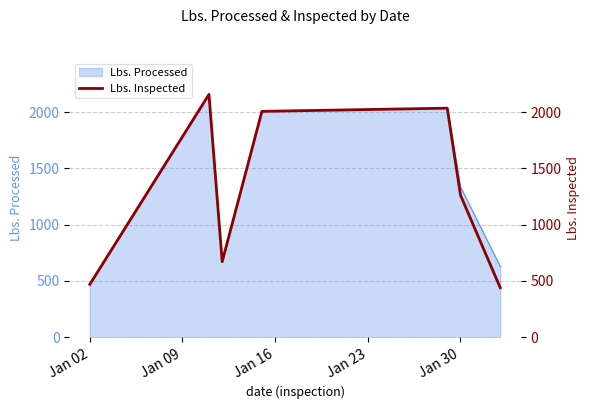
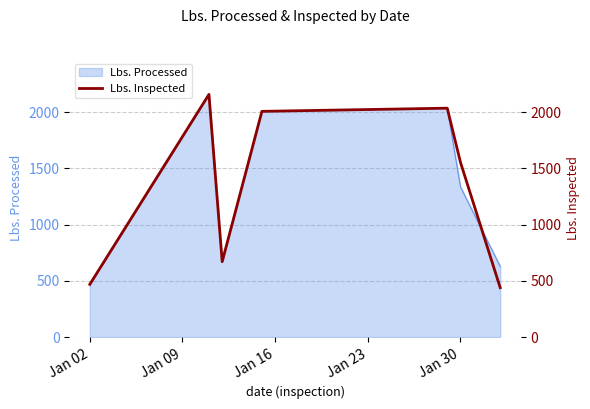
Lbs. Inspected, Jan 30: 1260 -> 1550
